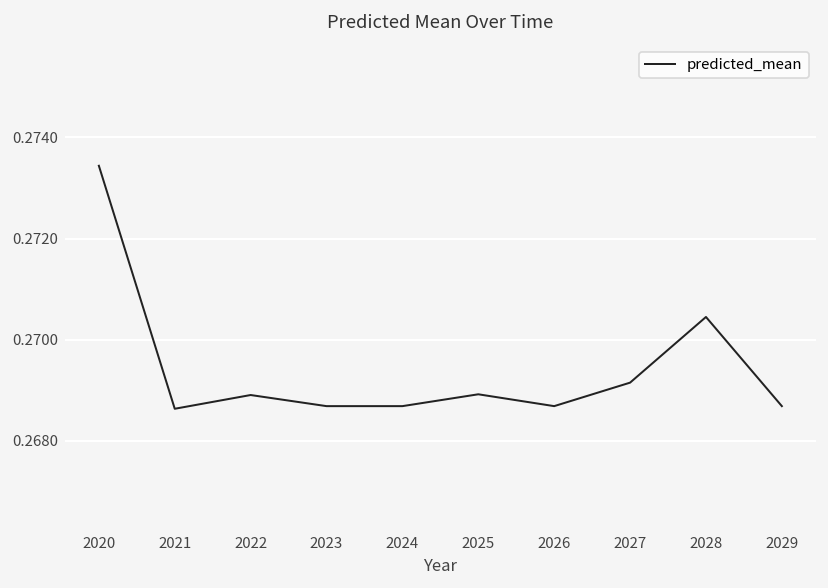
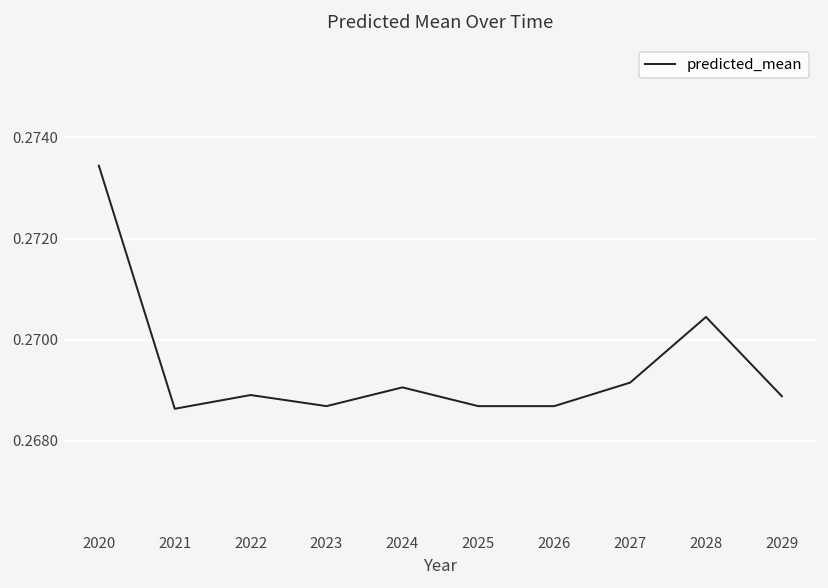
2024: 0.2687 -> 0.2691
2025: 0.2689 -> 0.2687
2029: 0.2687 -> 0.2689
